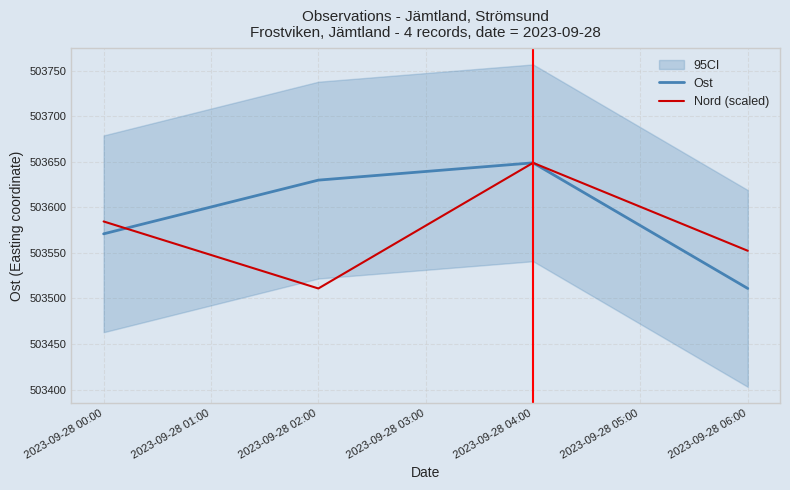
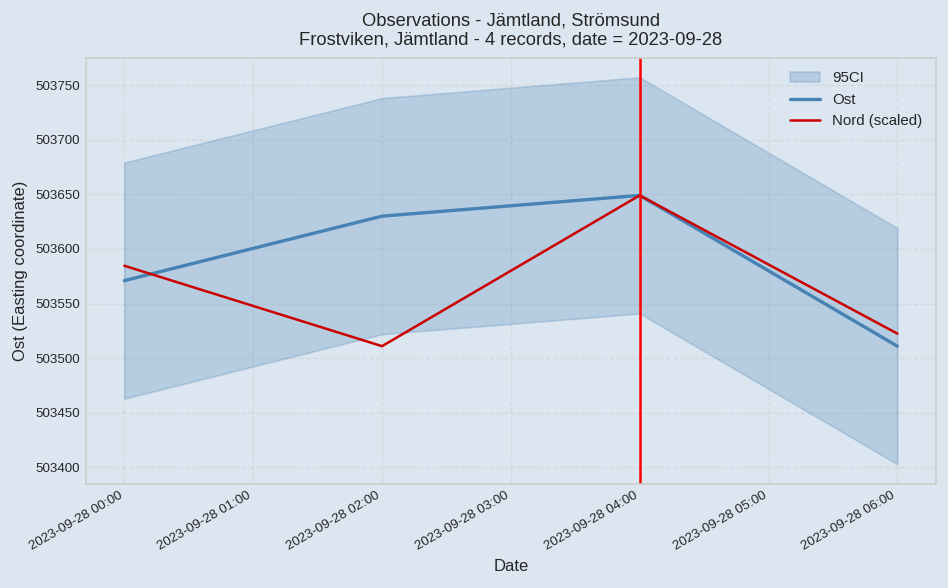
Nord (scaled), 2023-09-28 06:00: 503550 -> 503520
